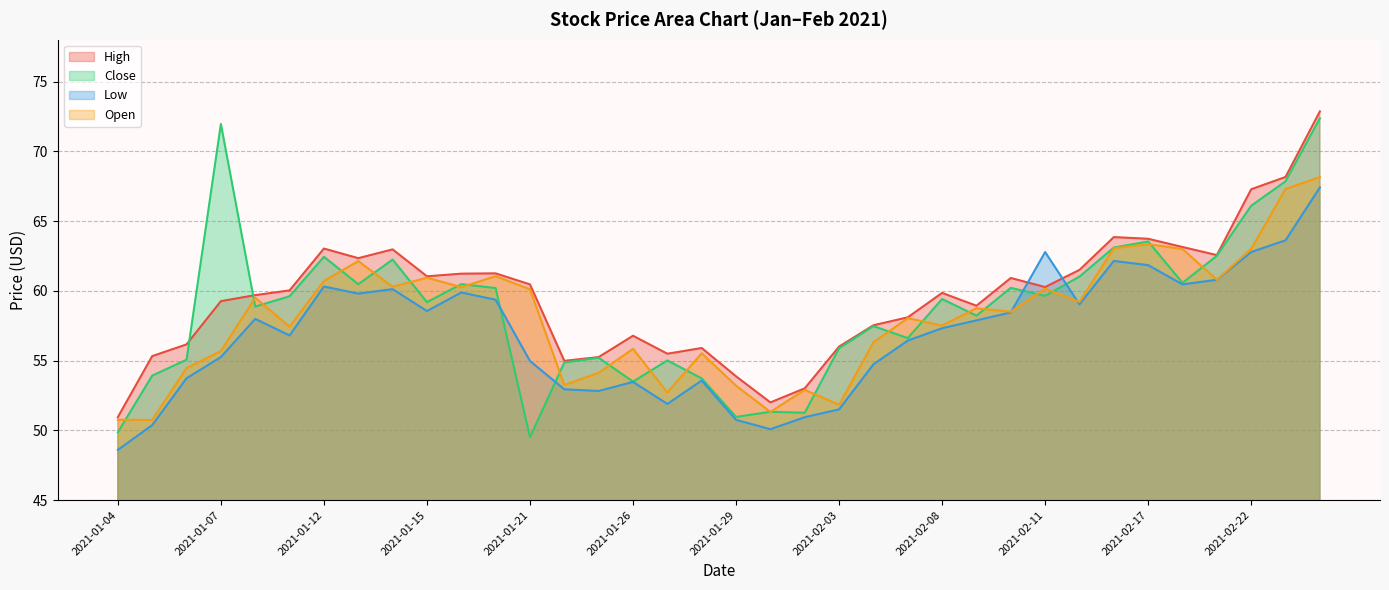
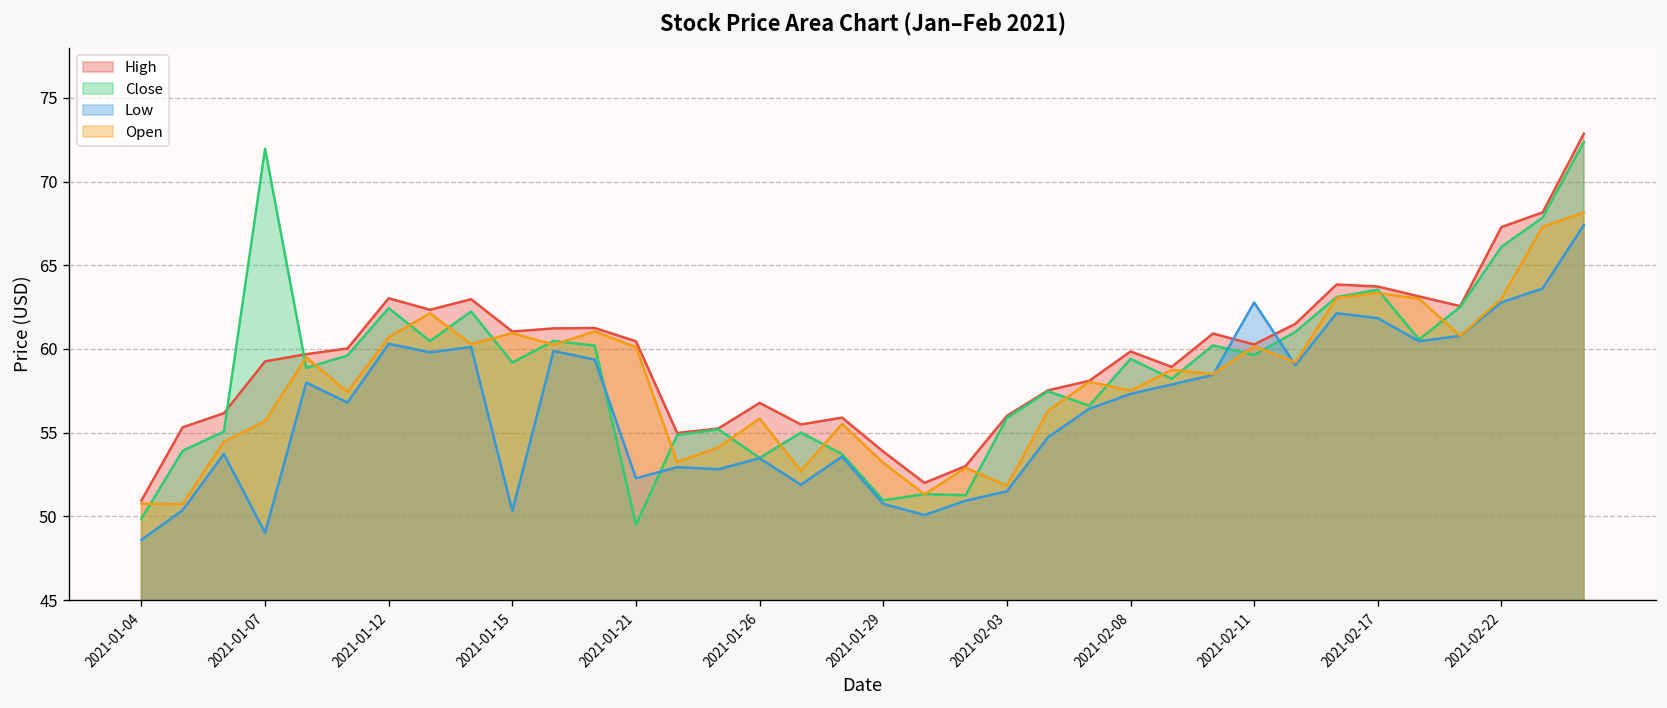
Low, 2021-01-07: 55.3 -> 49.0
Low, 2021-01-15: 58.6 -> 50.3
Low, 2021-01-21: 55.0 -> 52.3
